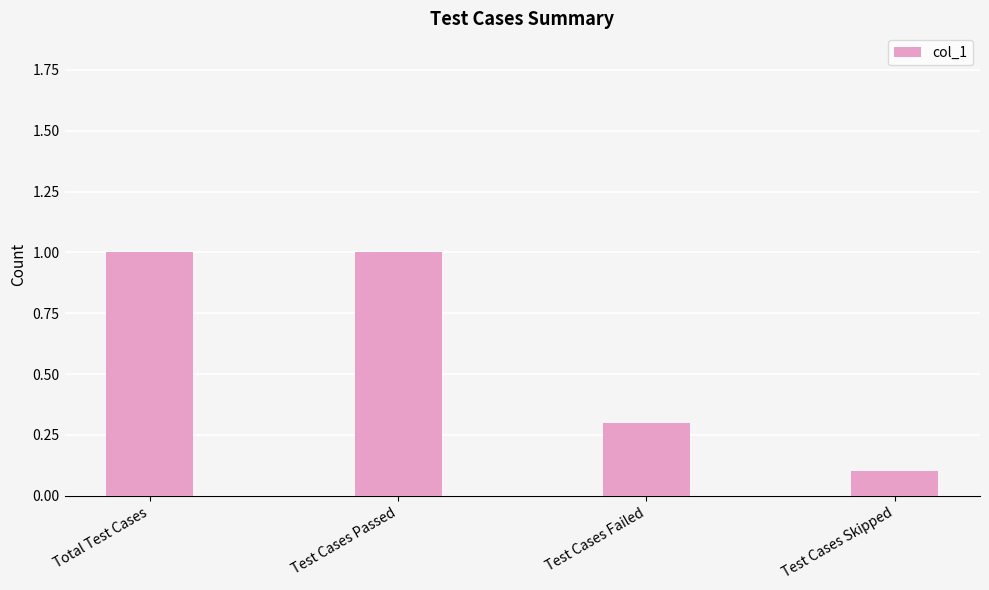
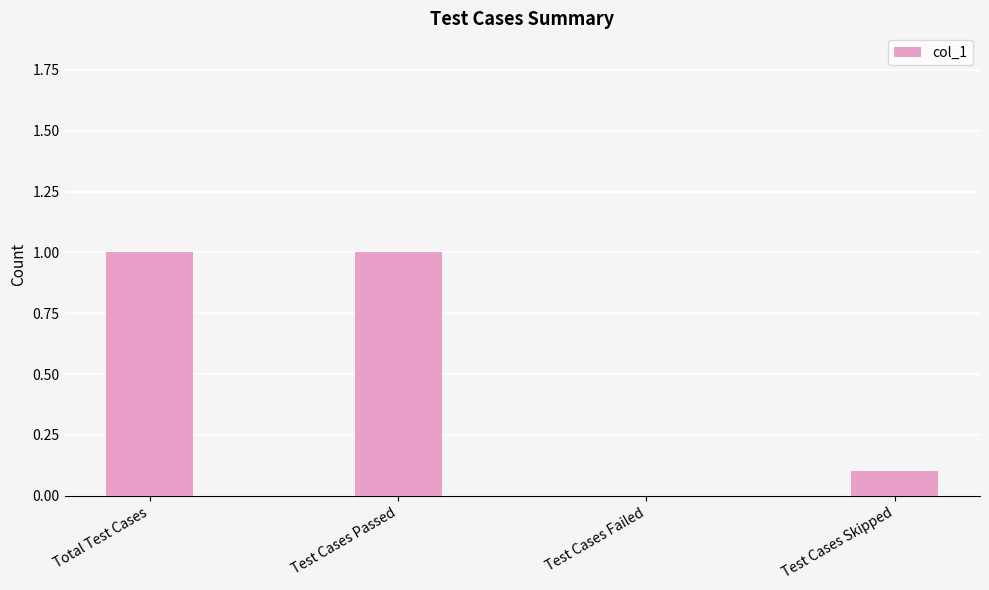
Test Cases Failed: 0.3 -> 0.0
